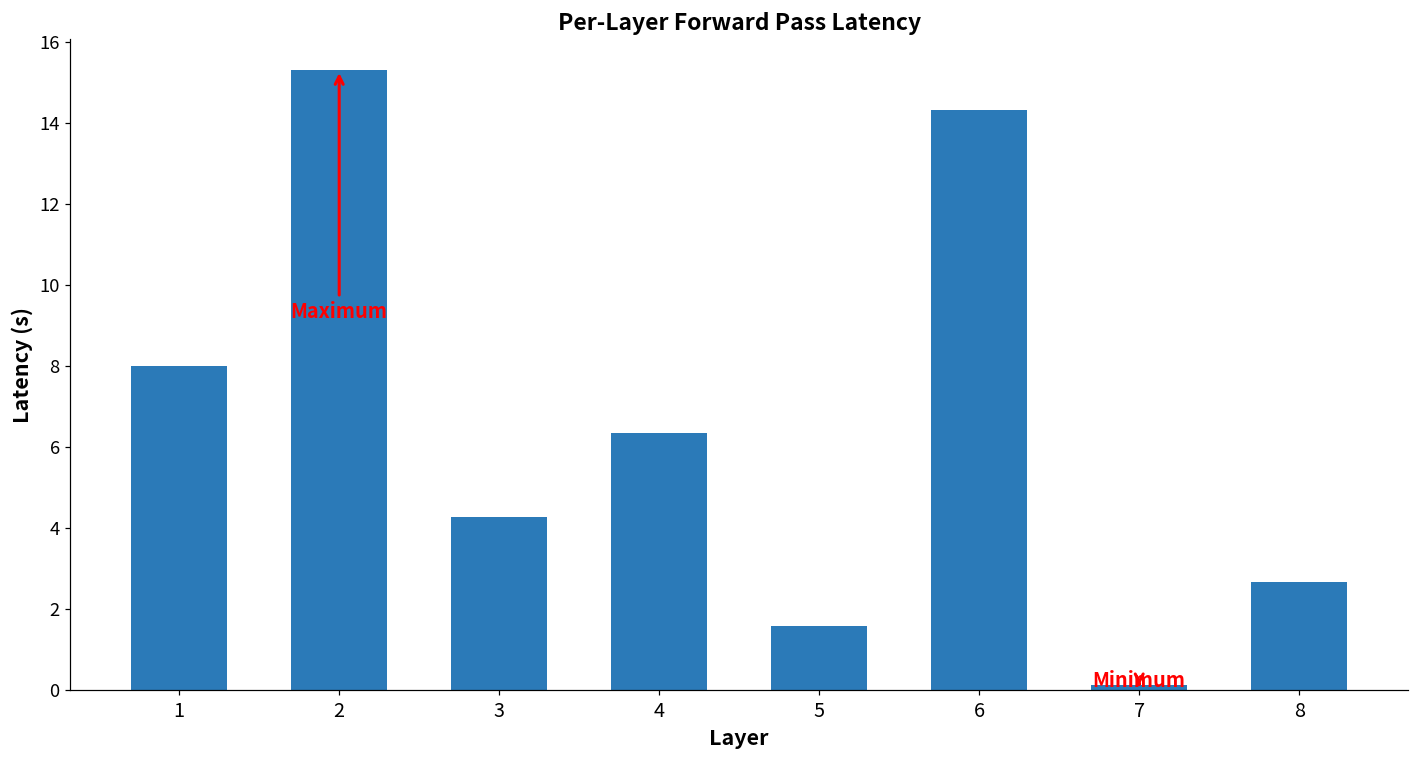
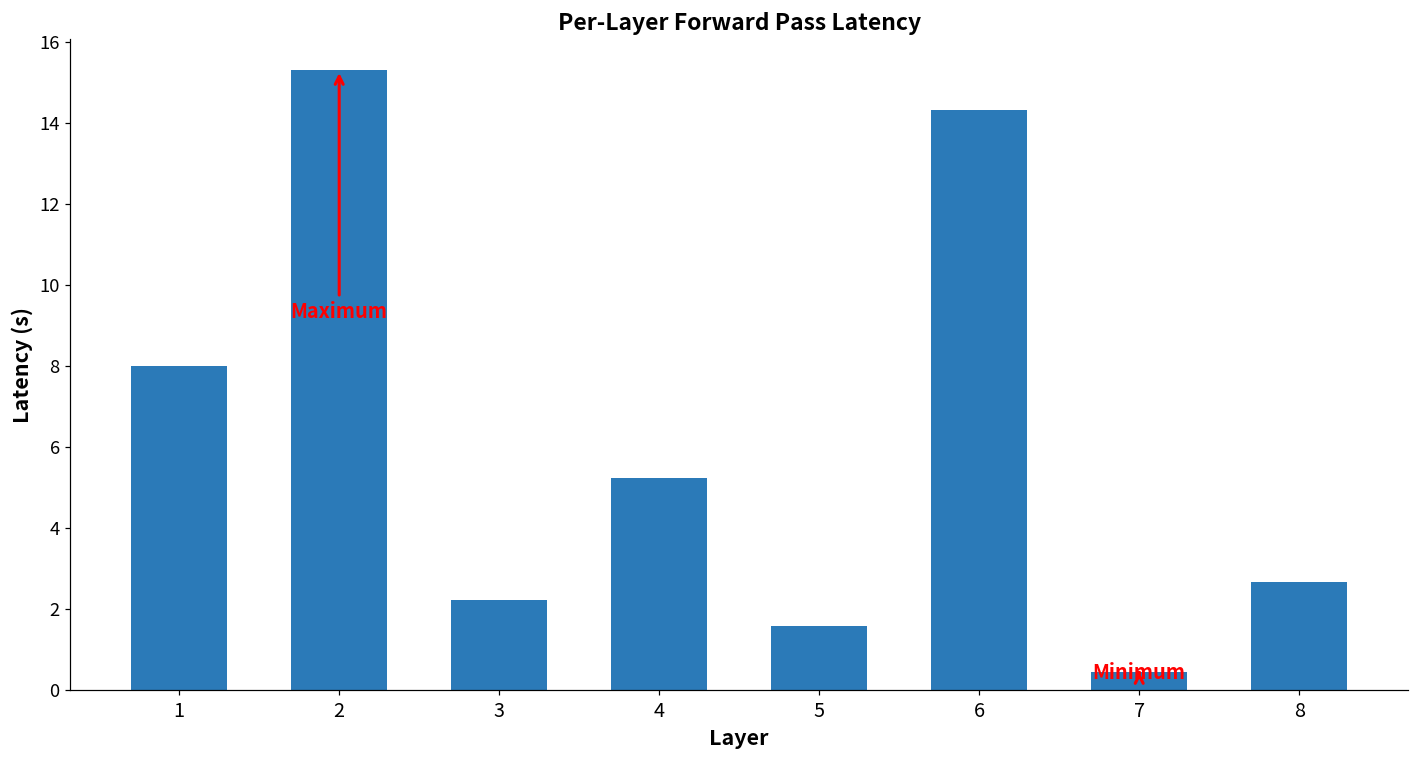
3: 4.3 -> 2.2
4: 6.4 -> 5.3
7: 0.1 -> 0.5
